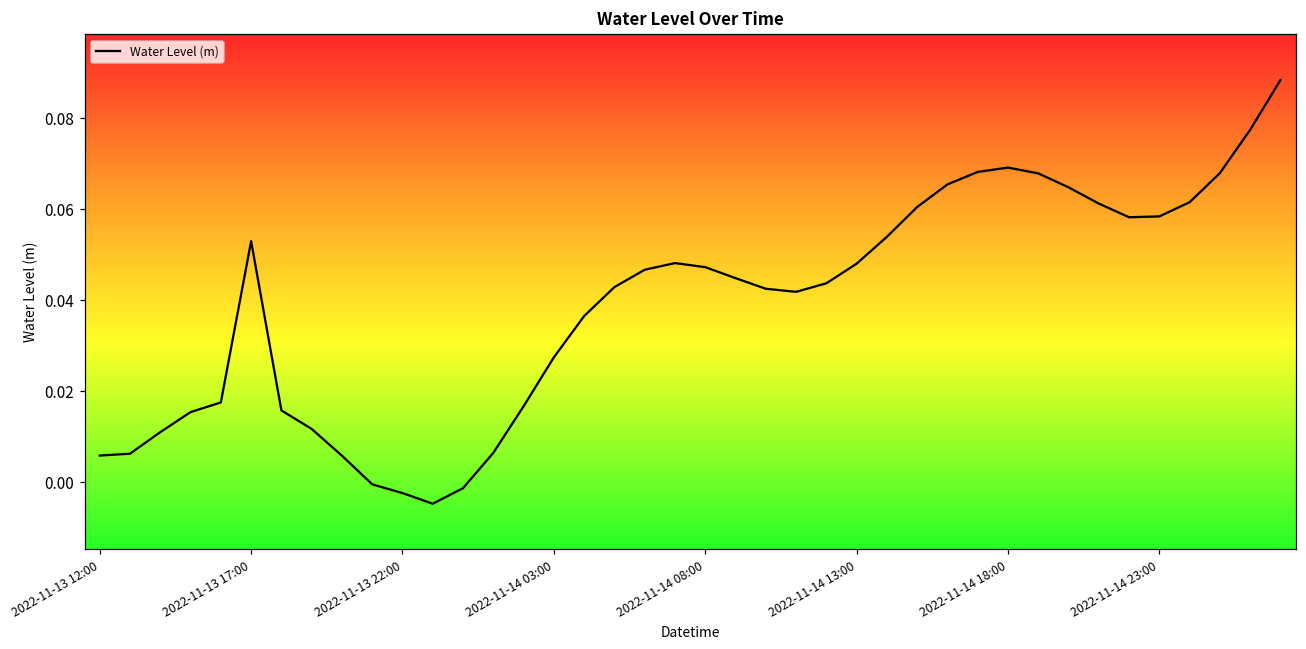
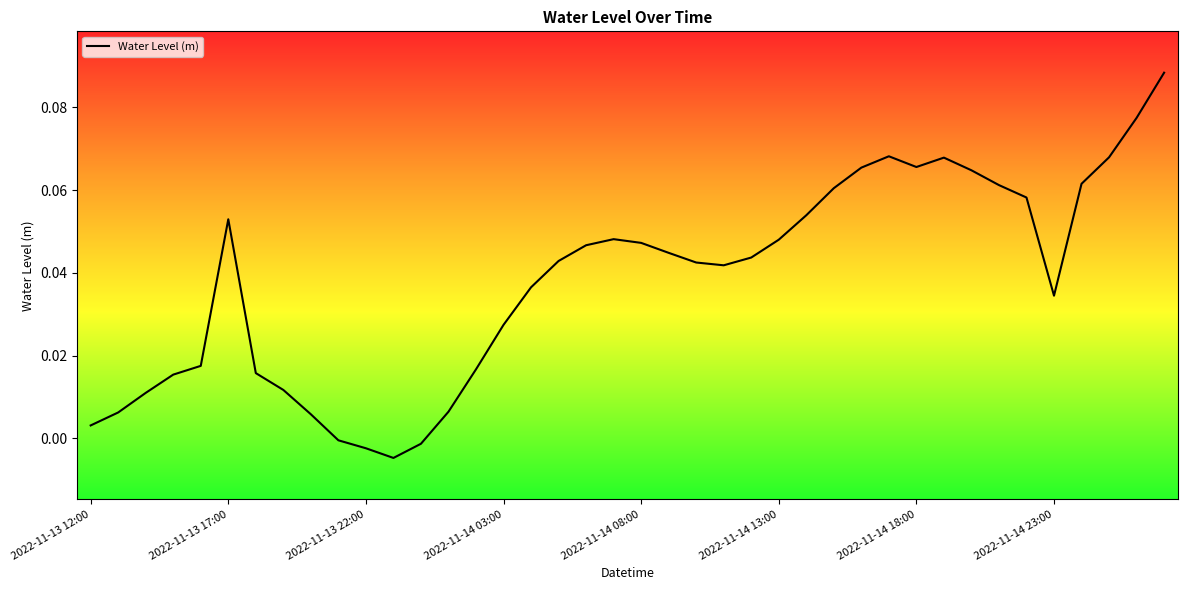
2022-11-13 12:00: 0.006 -> 0.003
2022-11-14 18:00: 0.069 -> 0.066
2022-11-14 23:00: 0.058 -> 0.034
